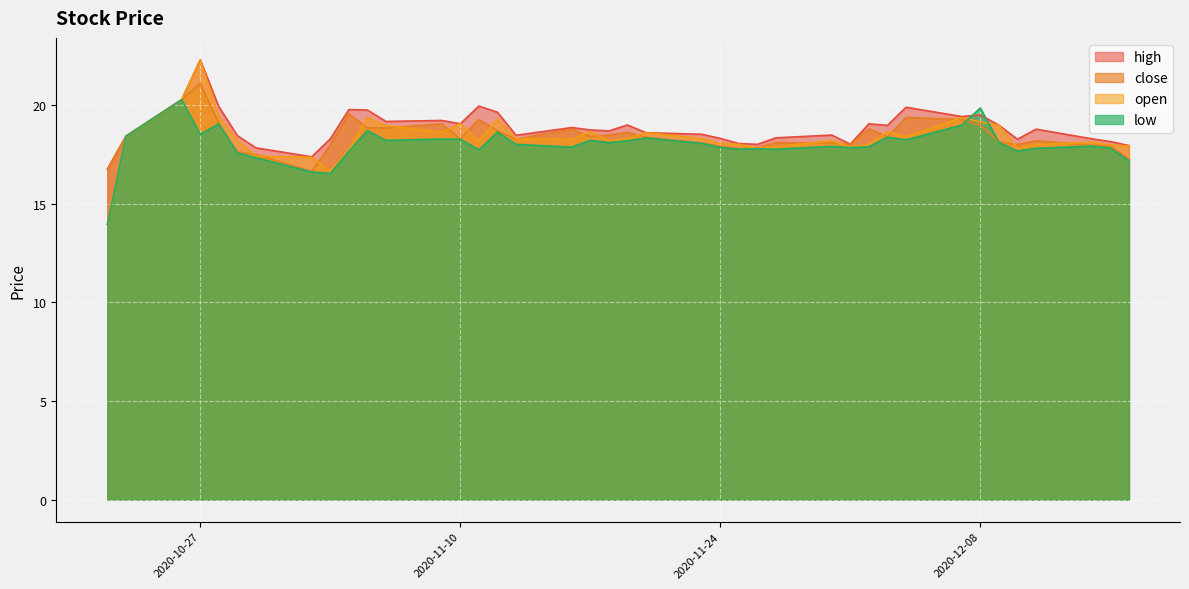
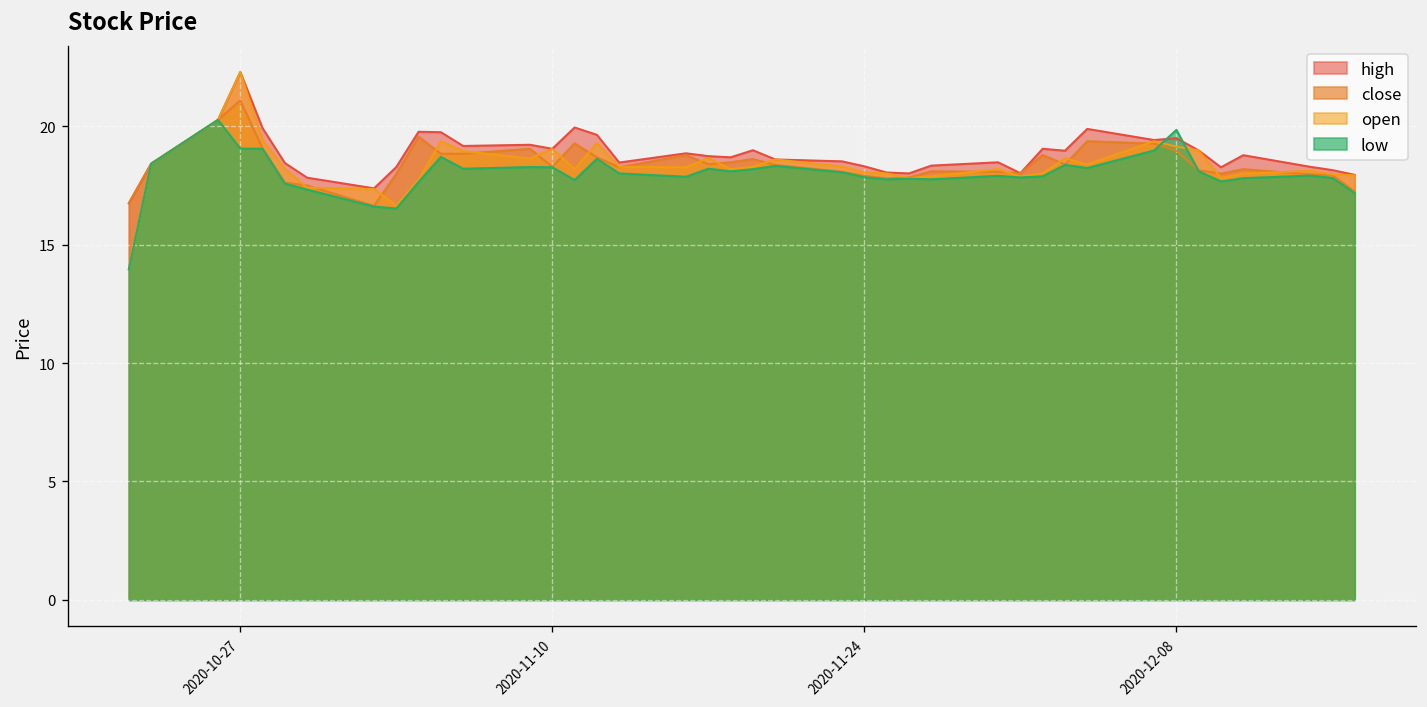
low, 2020-10-27: 18.5 -> 19.1
